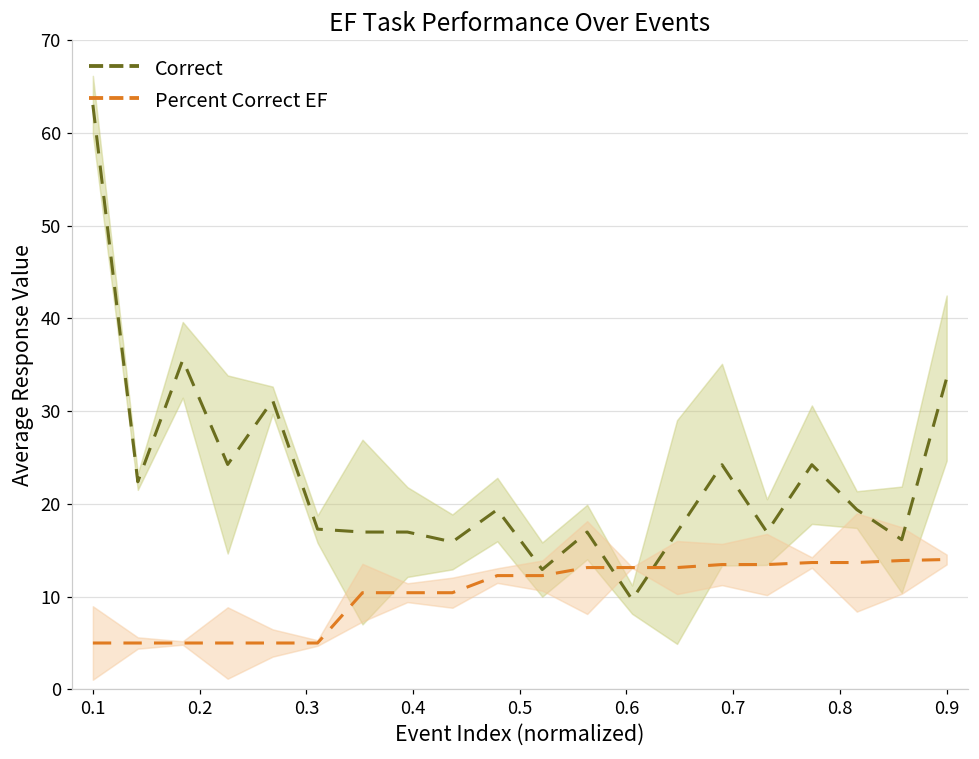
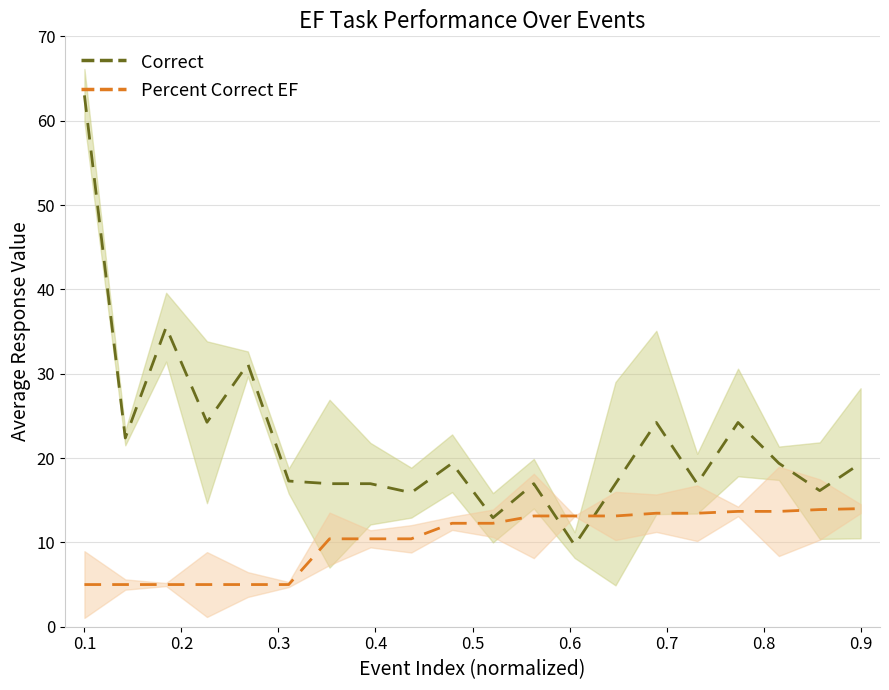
Correct, 0.9: 34 -> 19
